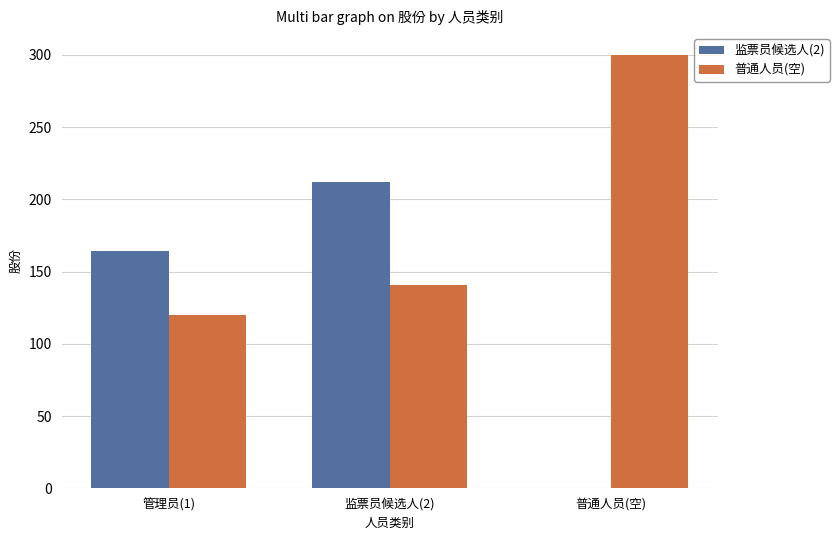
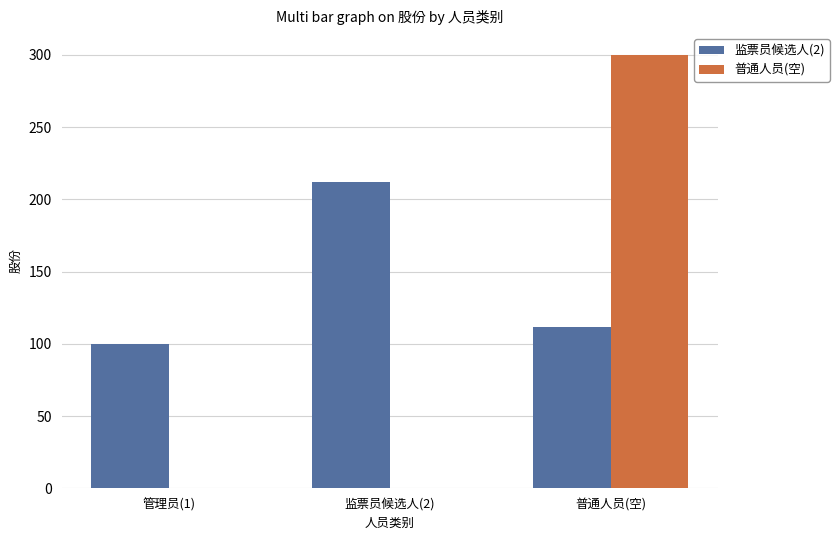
监票员候选人(2), 管理员(1): 164 -> 100
普通人员(空), 管理员(1): 120 -> 0
普通人员(空), 监票员候选人(2): 141 -> 0
监票员候选人(2), 普通人员(空): 0 -> 112
